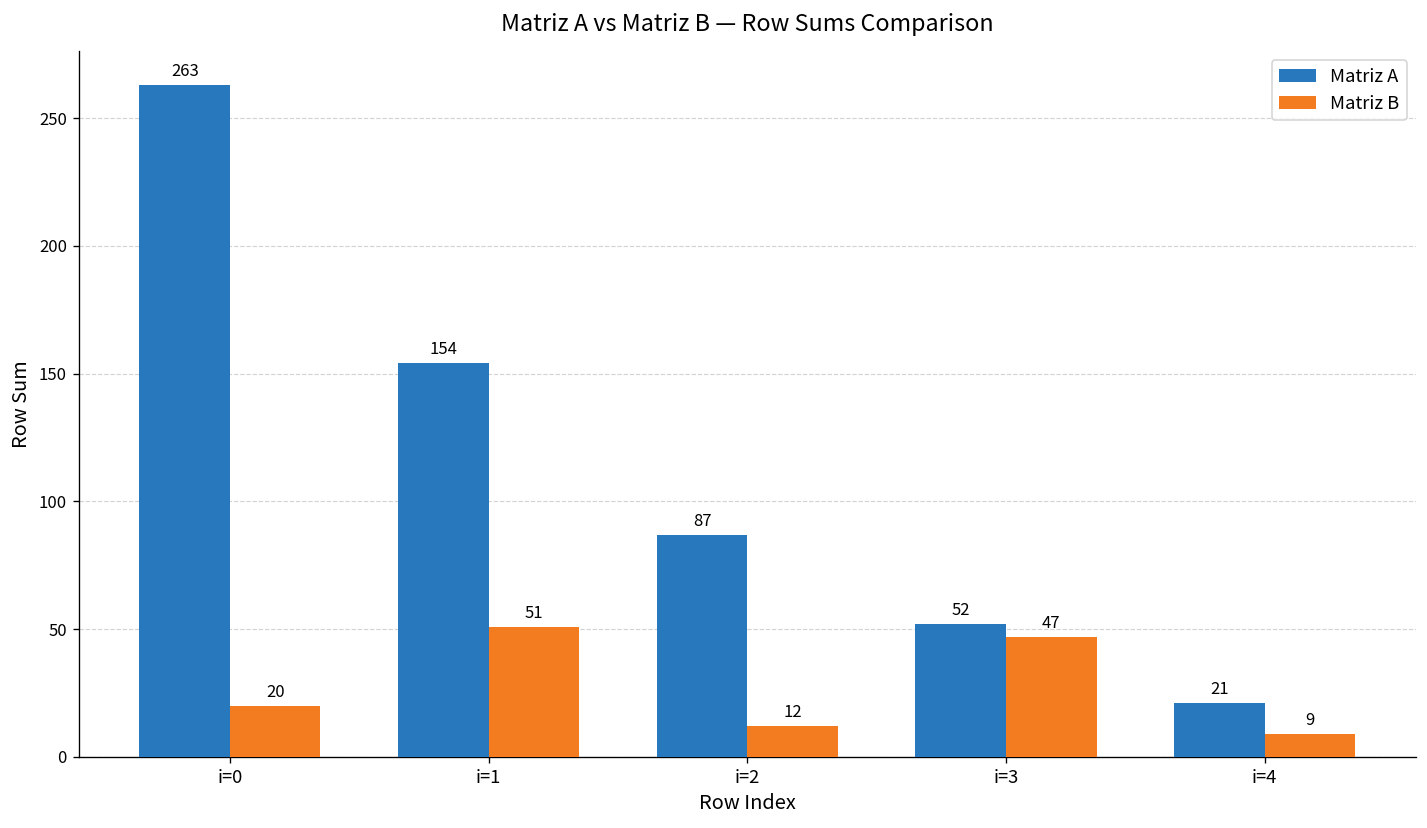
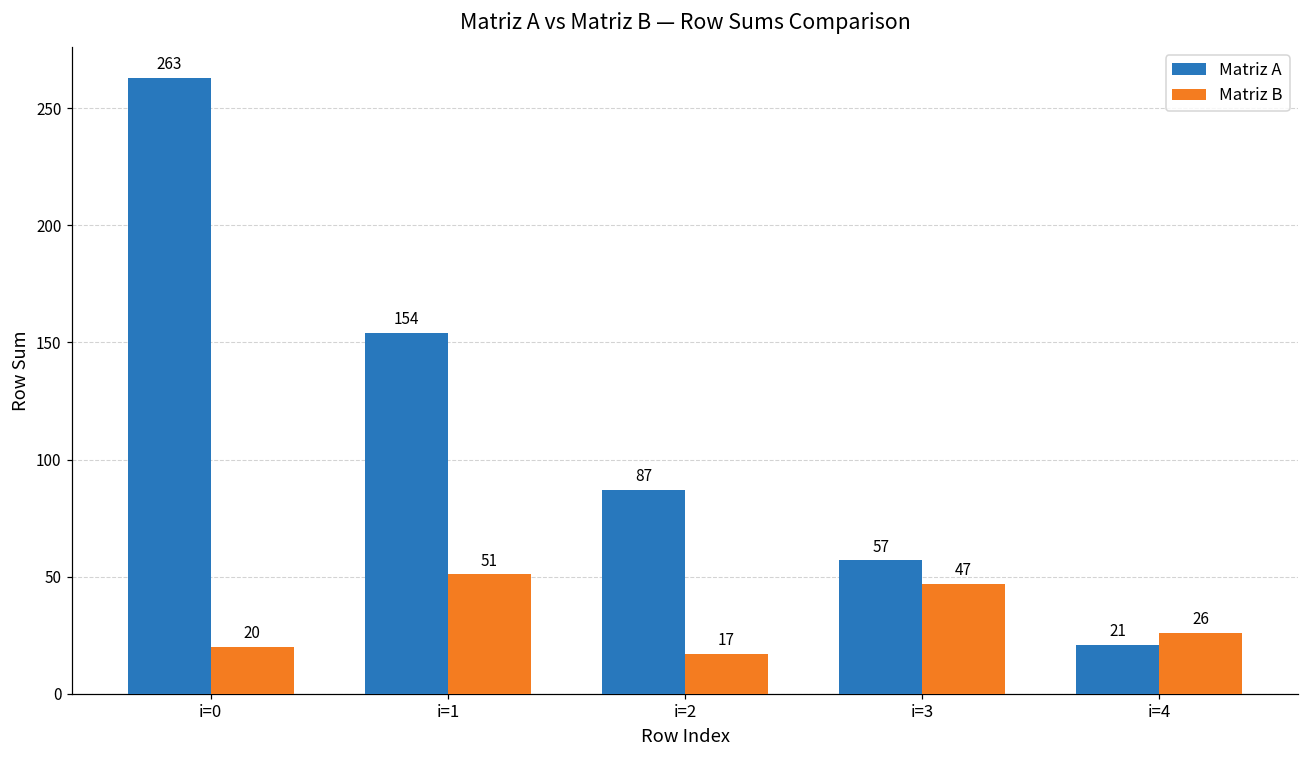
Matriz B, i=2: 12 -> 17
Matriz A, i=3: 52 -> 57
Matriz B, i=4: 9 -> 26
